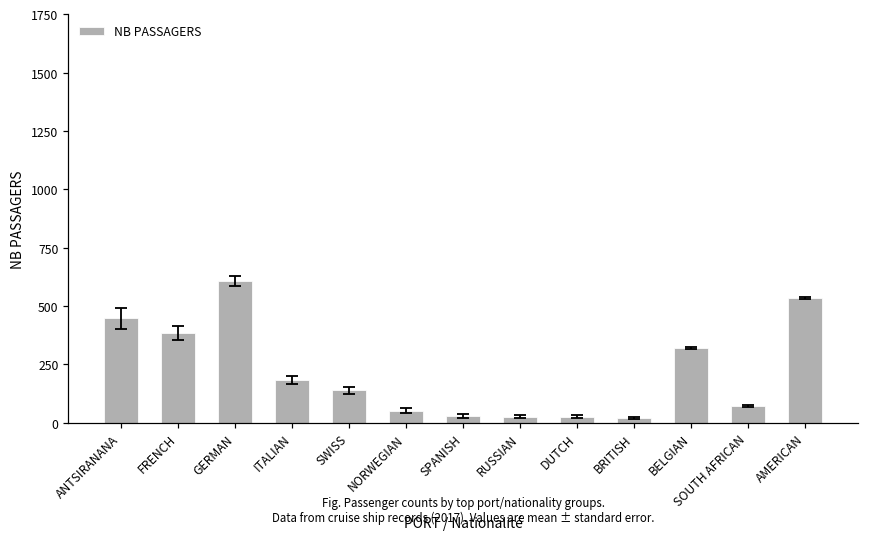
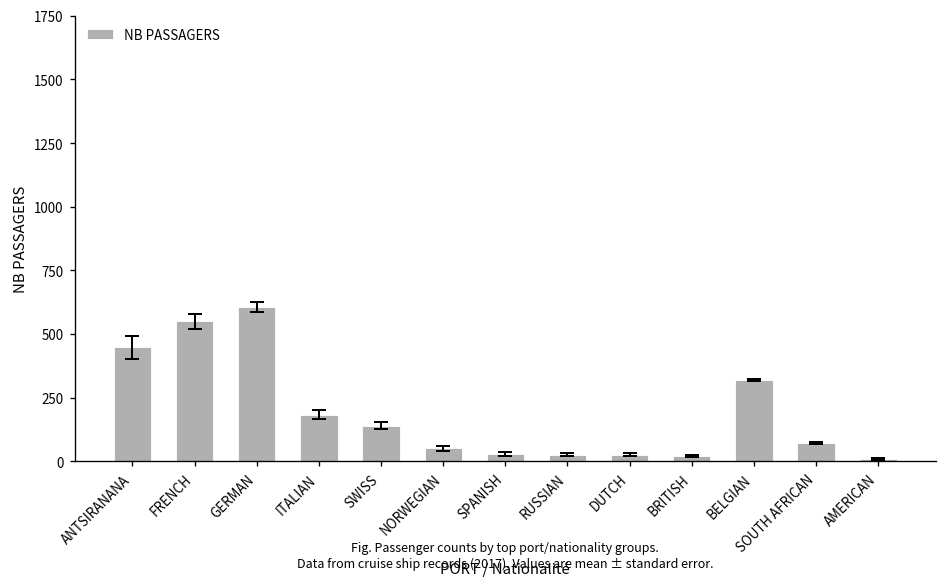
NB PASSAGERS, FRENCH: 380 -> 550
NB PASSAGERS, AMERICAN: 530 -> 10
